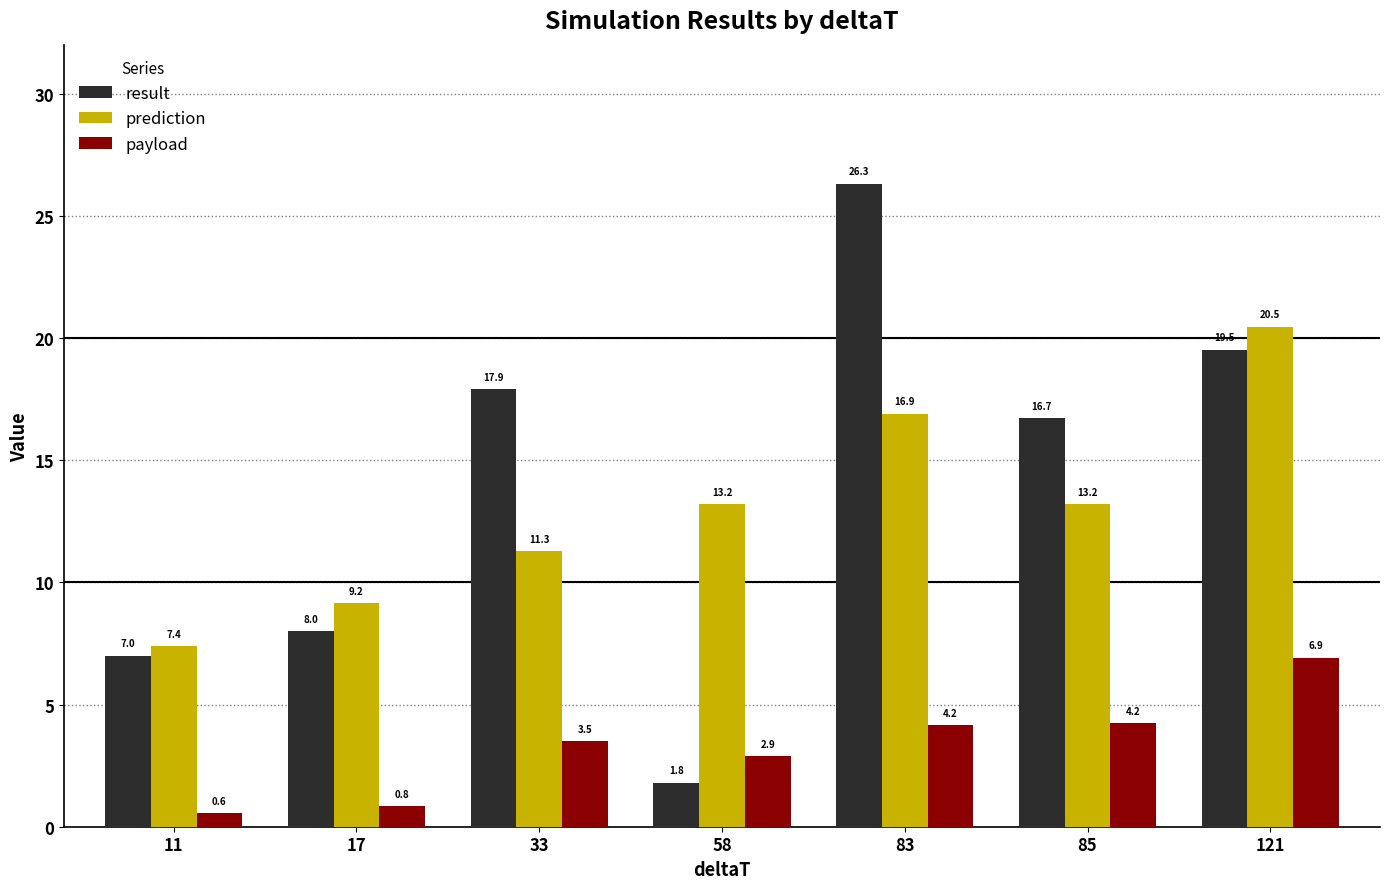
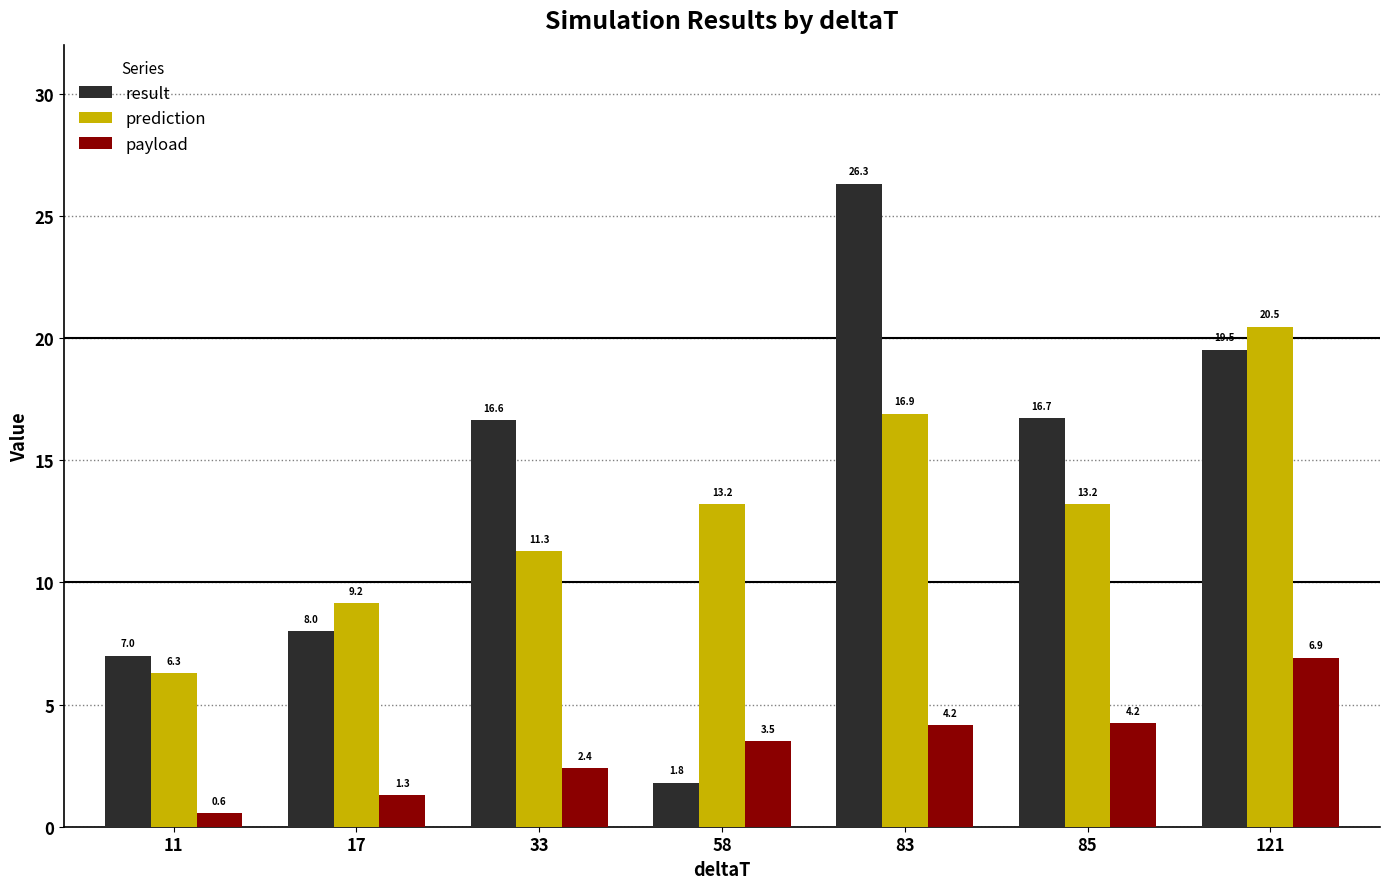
prediction, 11: 7.4 -> 6.3
payload, 17: 0.8 -> 1.3
result, 33: 17.9 -> 16.6
payload, 33: 3.5 -> 2.4
payload, 58: 2.9 -> 3.5
